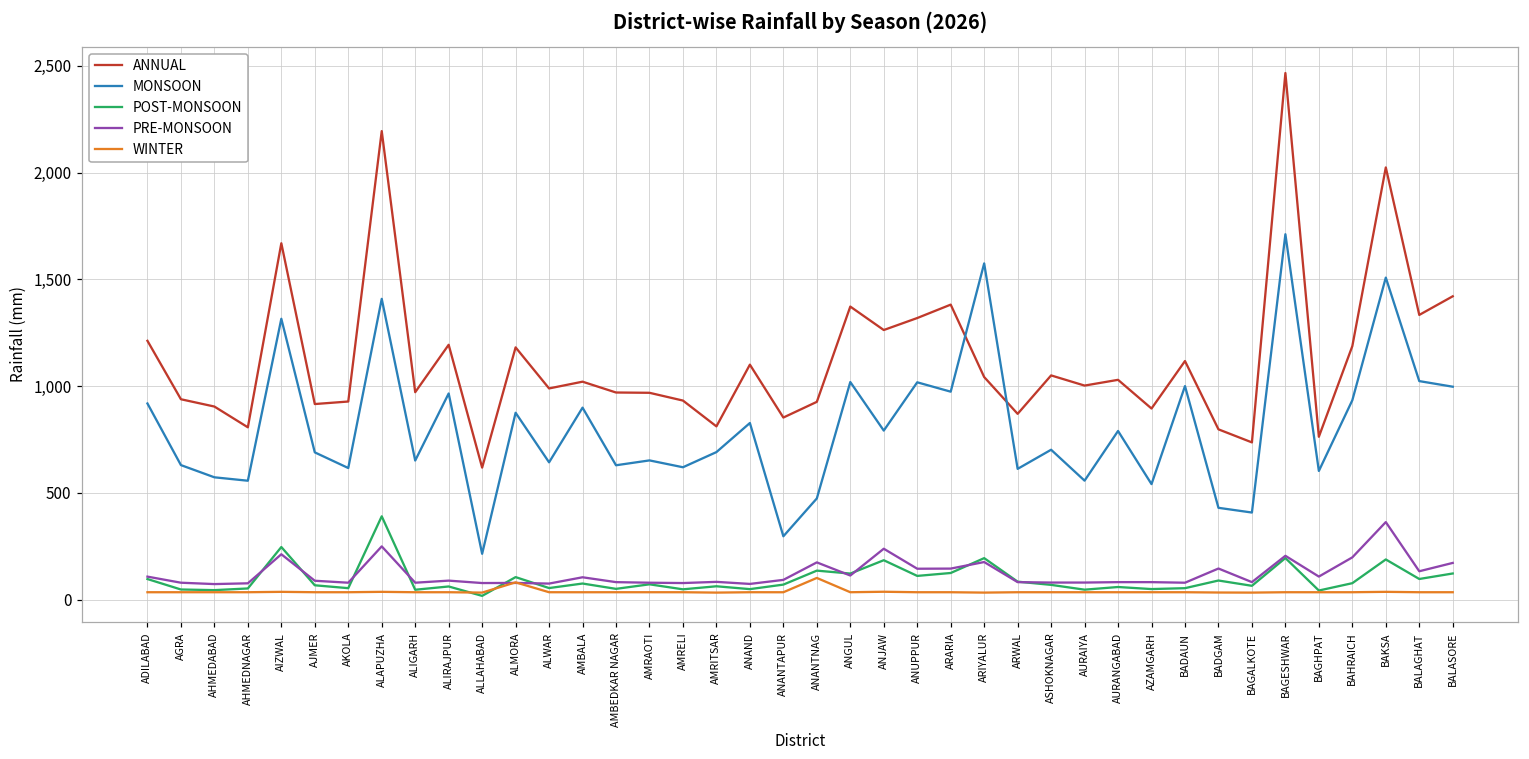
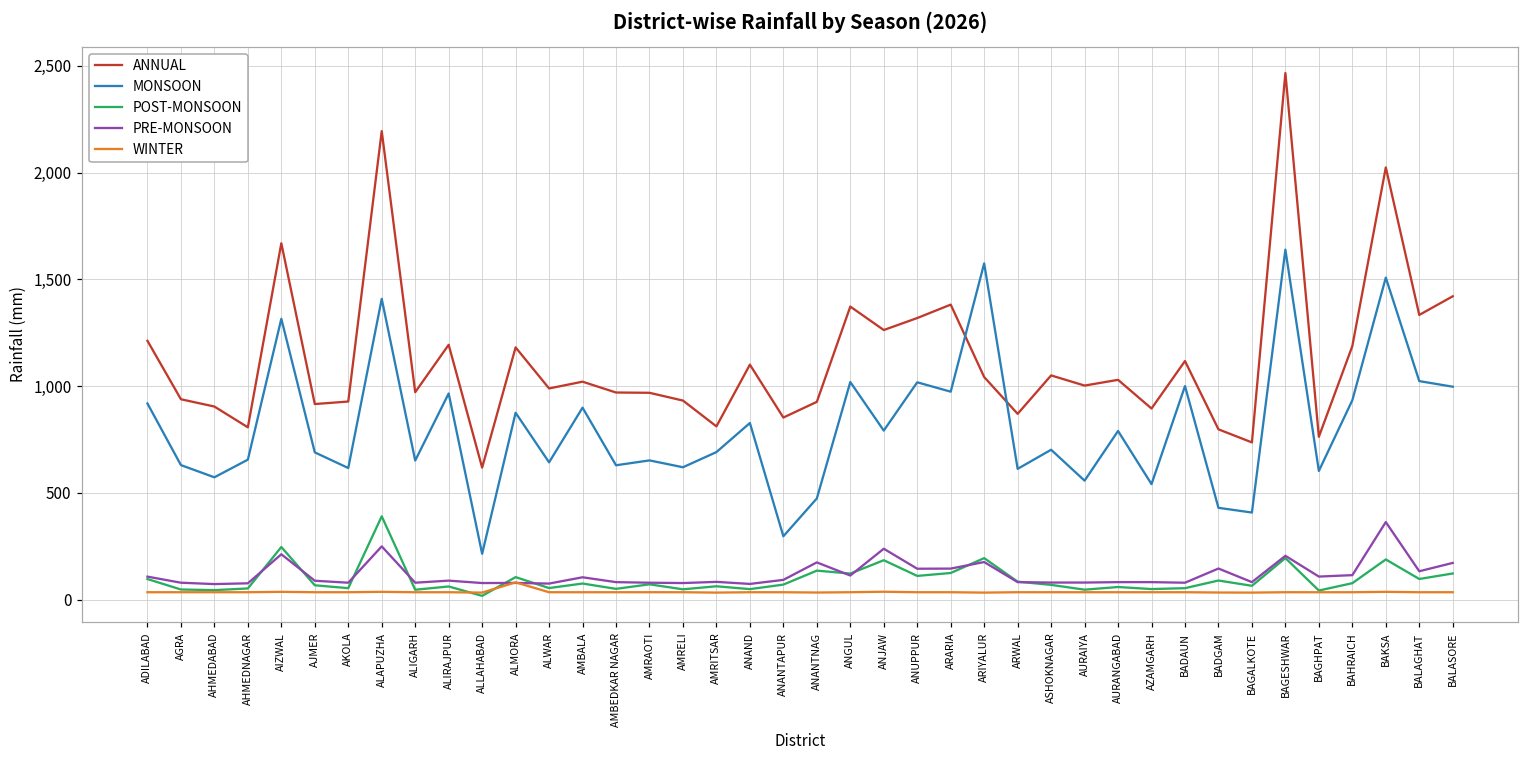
MONSOON, AHMEDNAGAR: 560 -> 660
WINTER, ANANTNAG: 100 -> 30
MONSOON, BAGESHWAR: 1,710 -> 1,640
PRE-MONSOON, BAHRAICH: 200 -> 110
